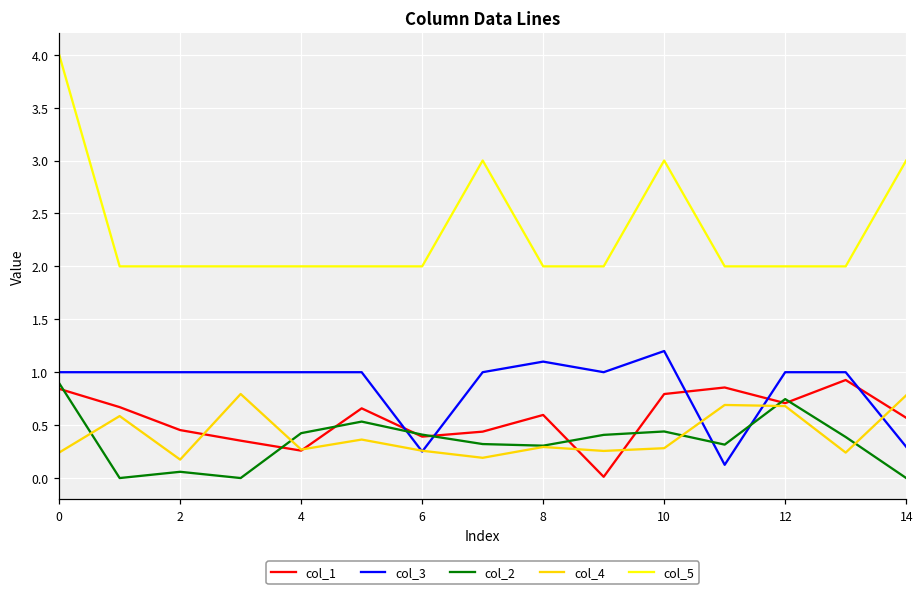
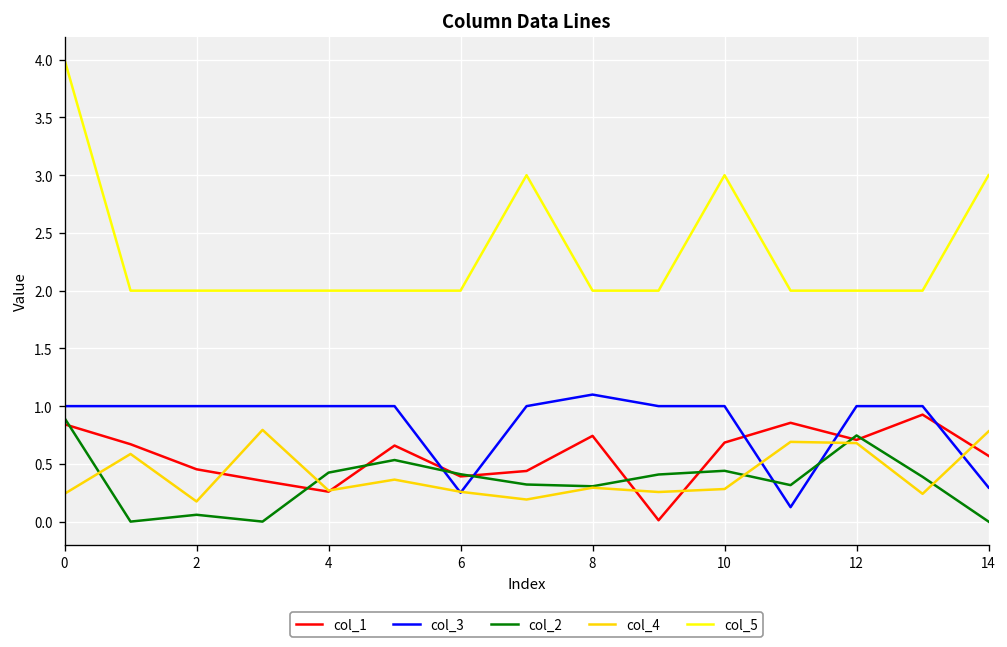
col_1, 8: 0.6 -> 0.7
col_1, 10: 0.8 -> 0.7
col_3, 10: 1.2 -> 1.0
